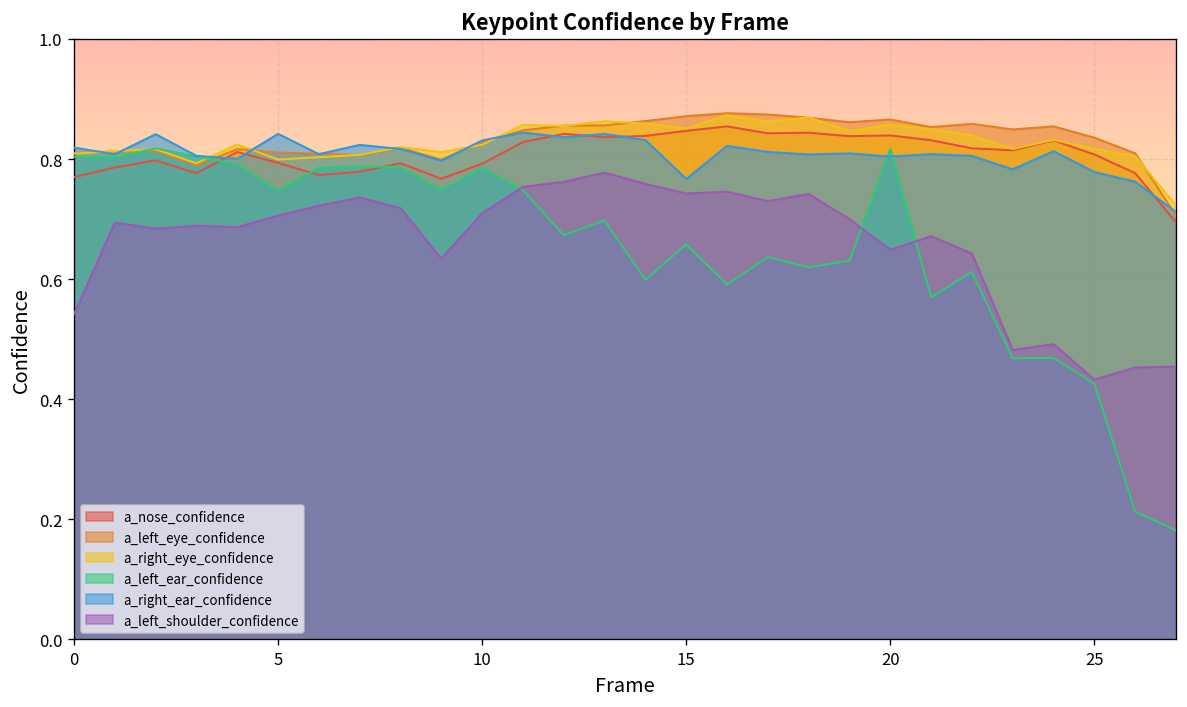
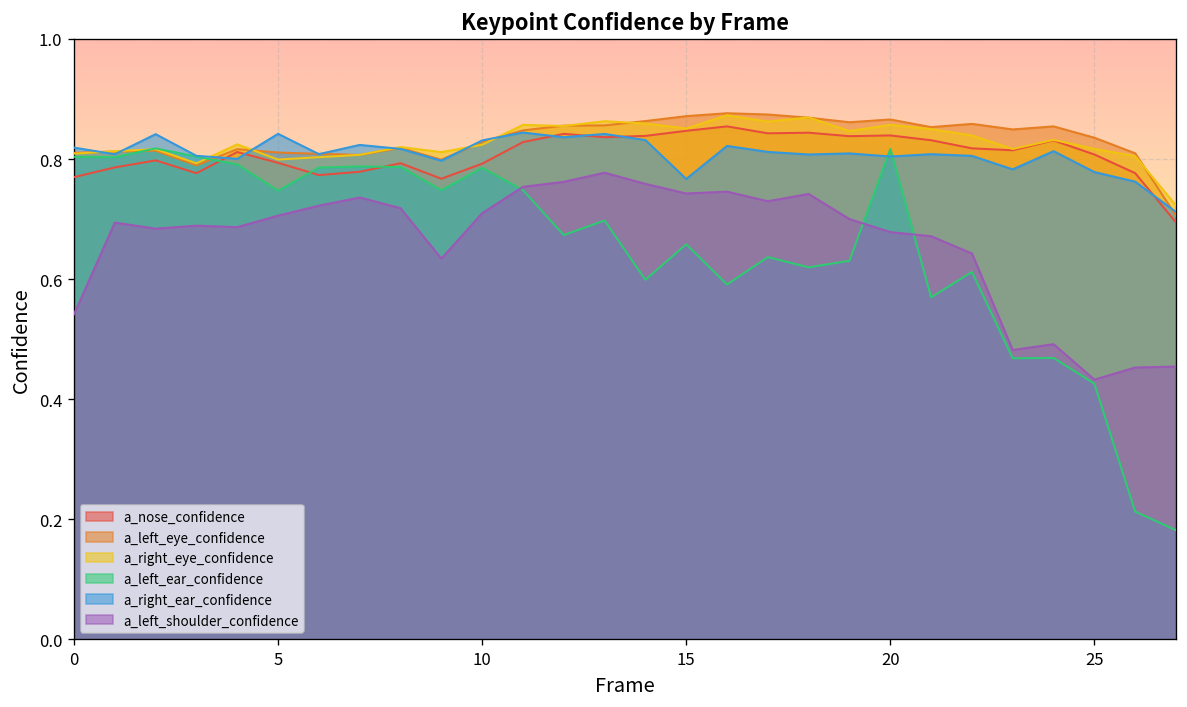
a_left_shoulder_confidence, 20: 0.65 -> 0.68
